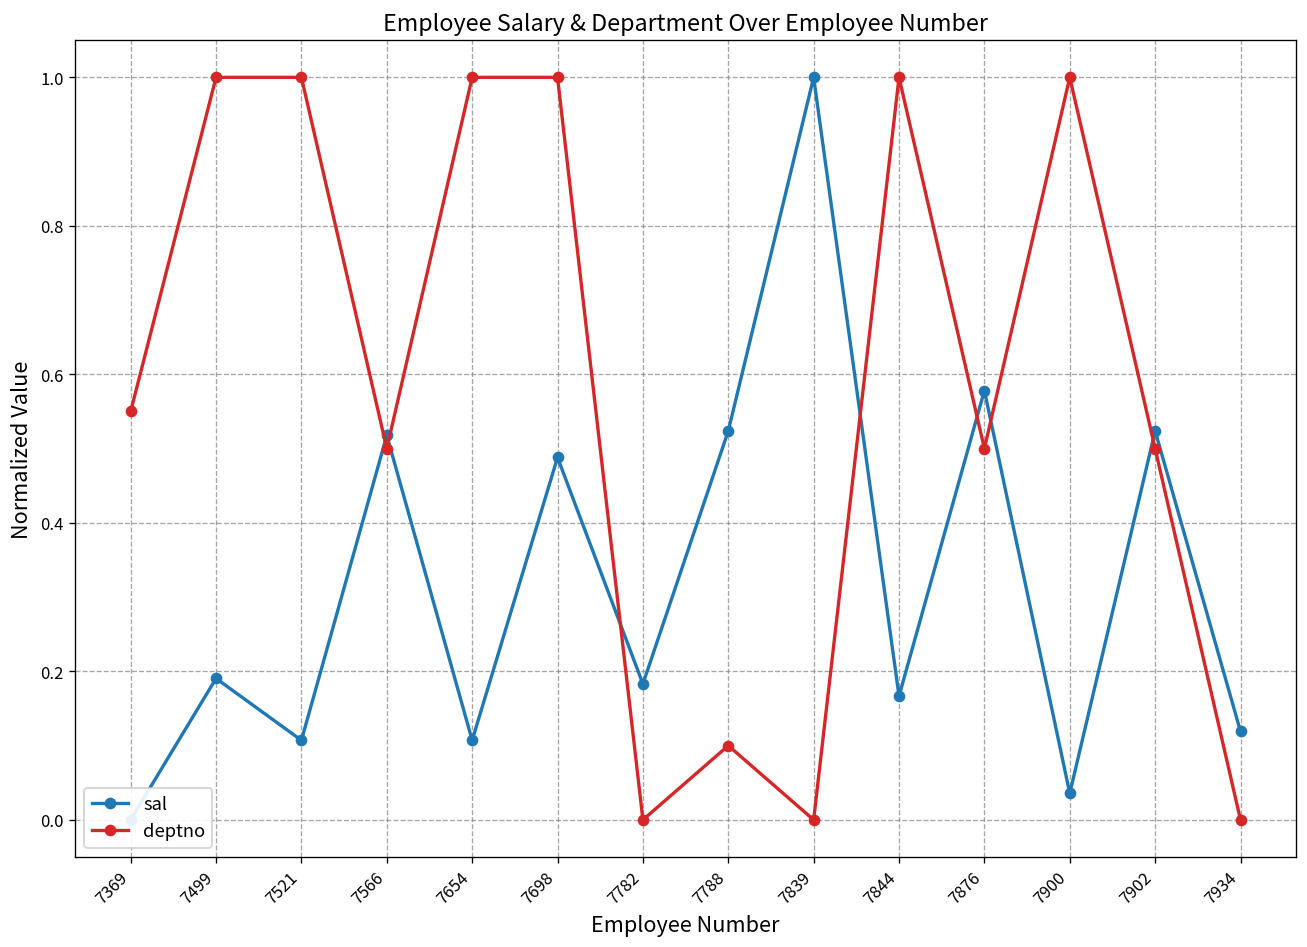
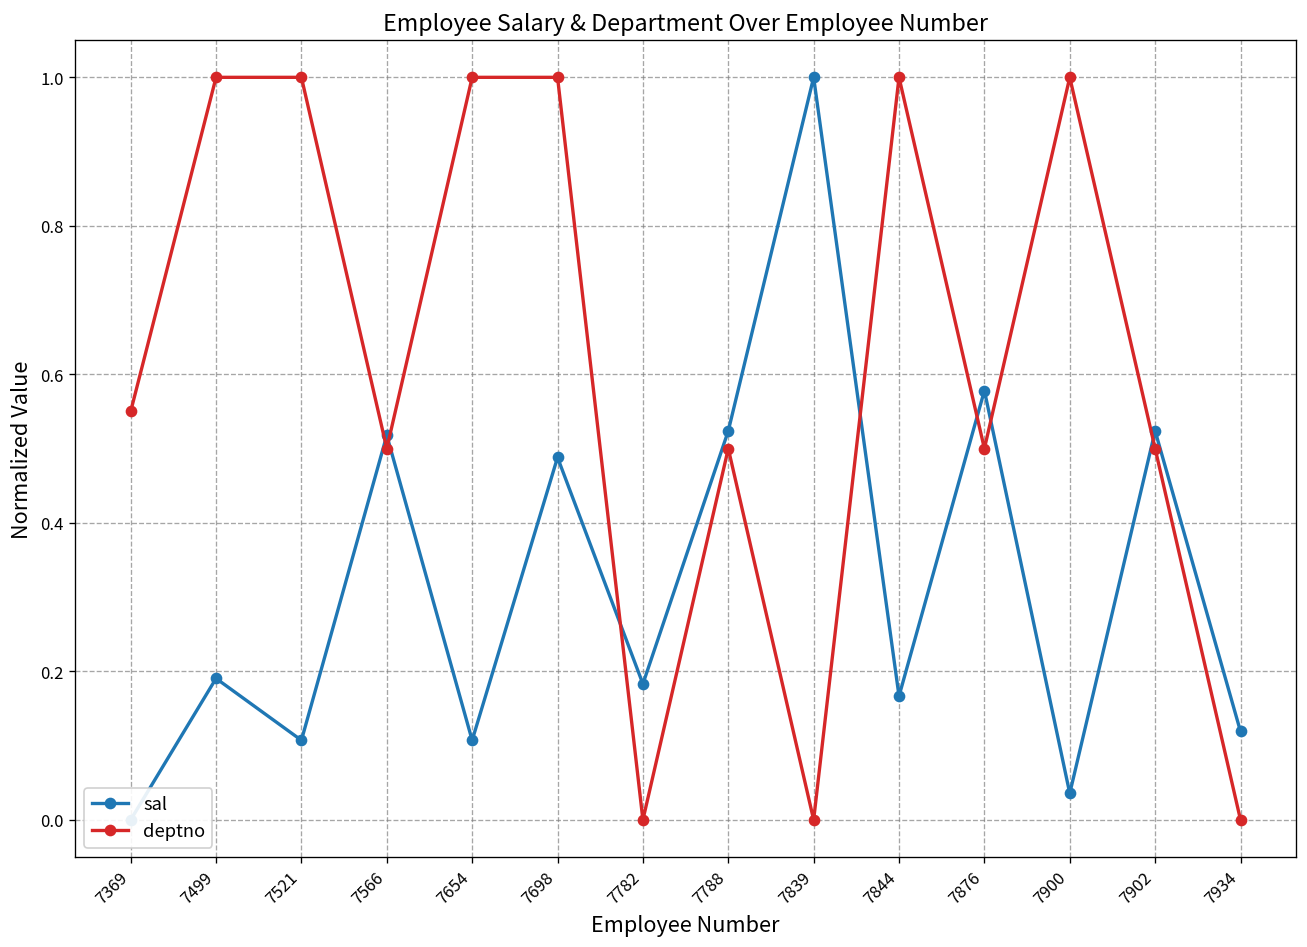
deptno, 7788: 0.10 -> 0.50
